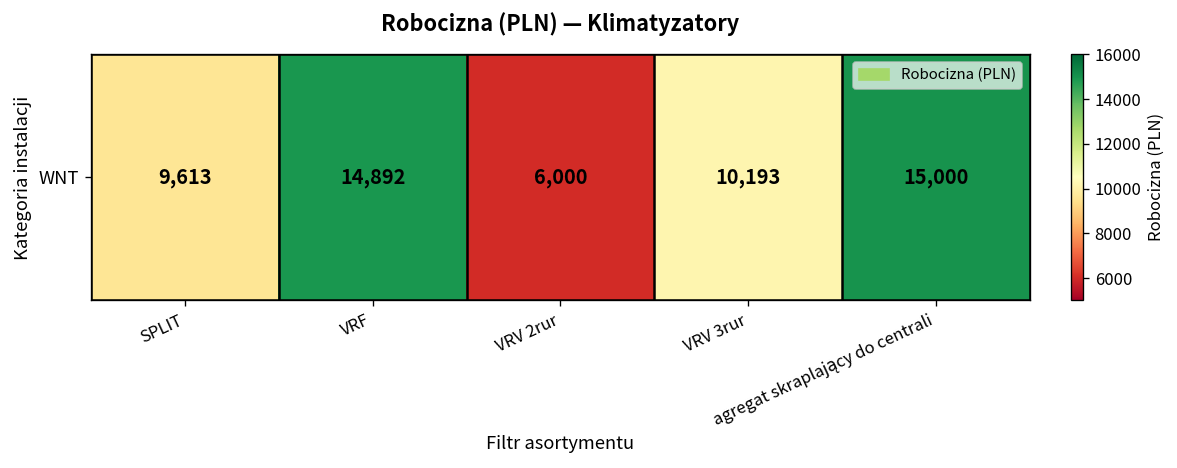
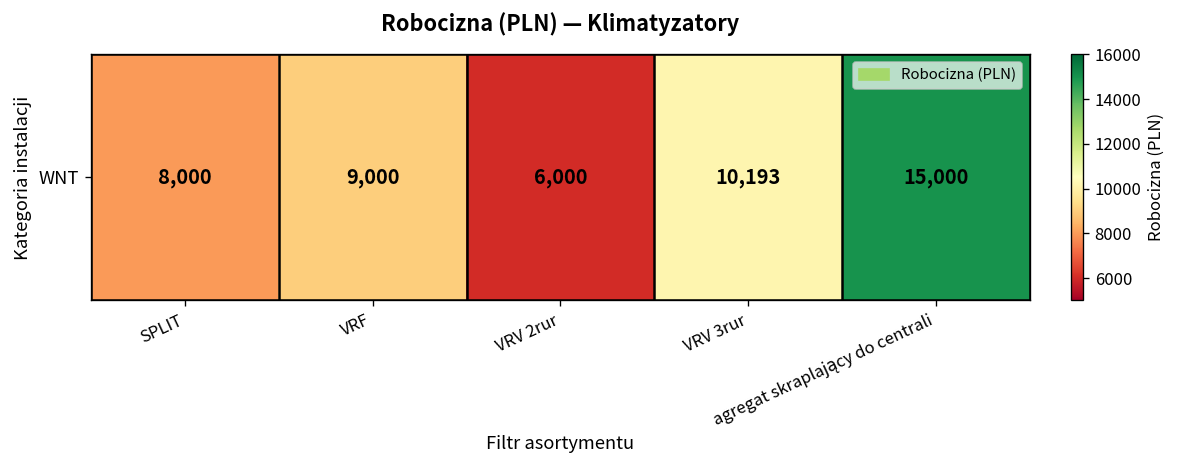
WNT, SPLIT: 9,613 -> 8,000
WNT, VRF: 14,892 -> 9,000
